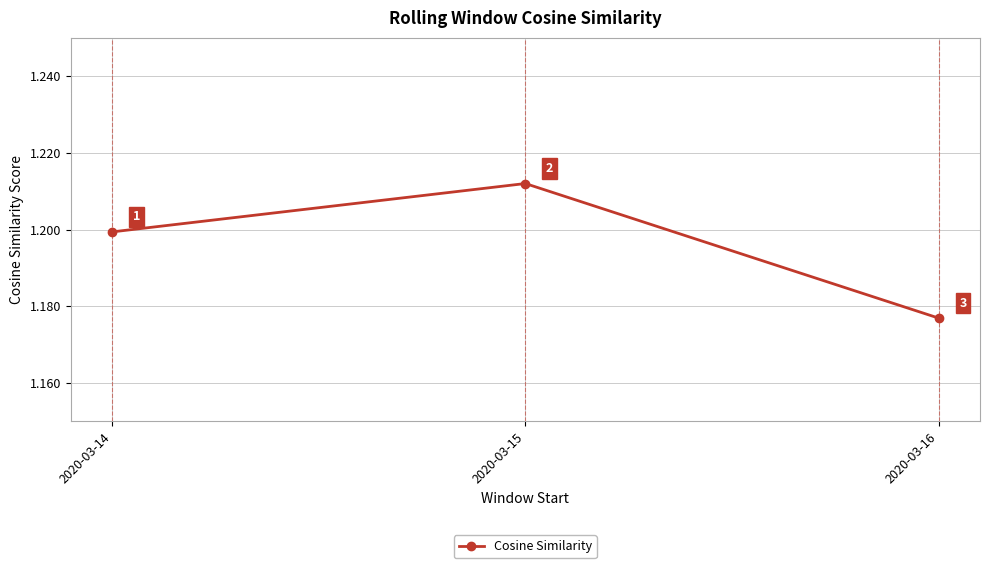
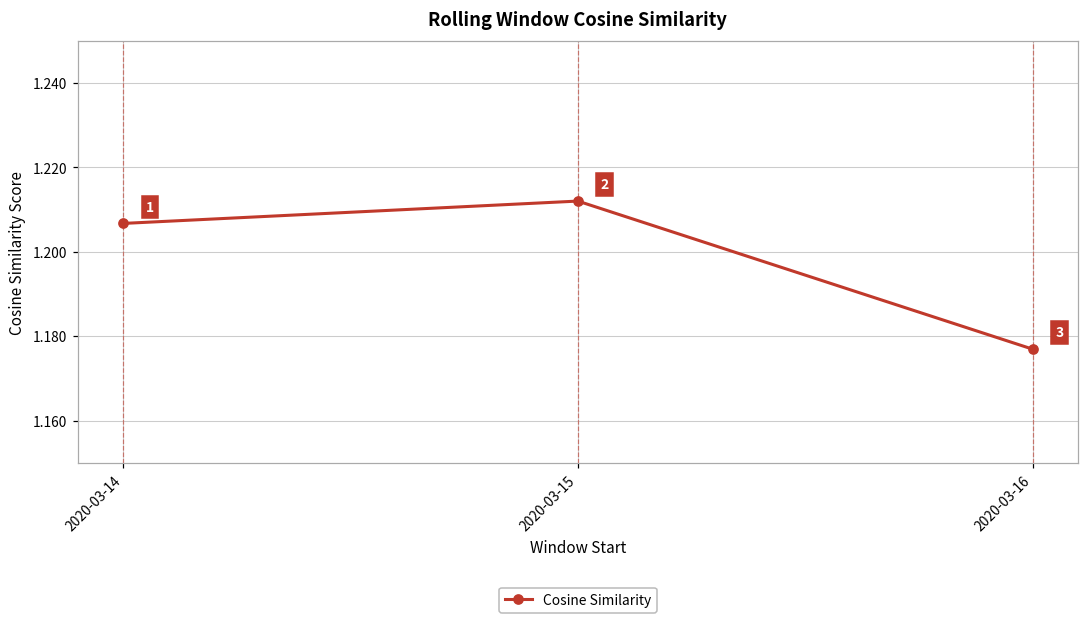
2020-03-14: 1.199 -> 1.207
